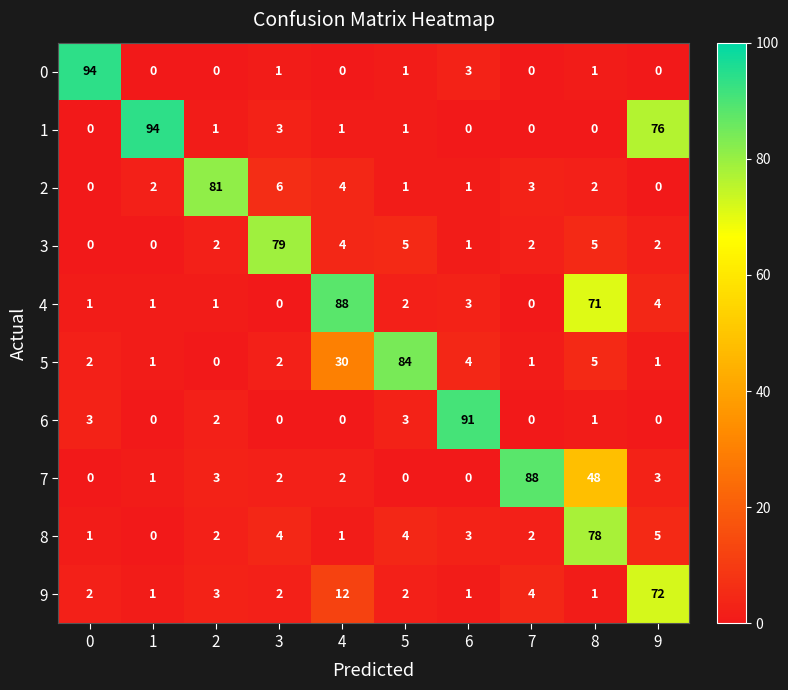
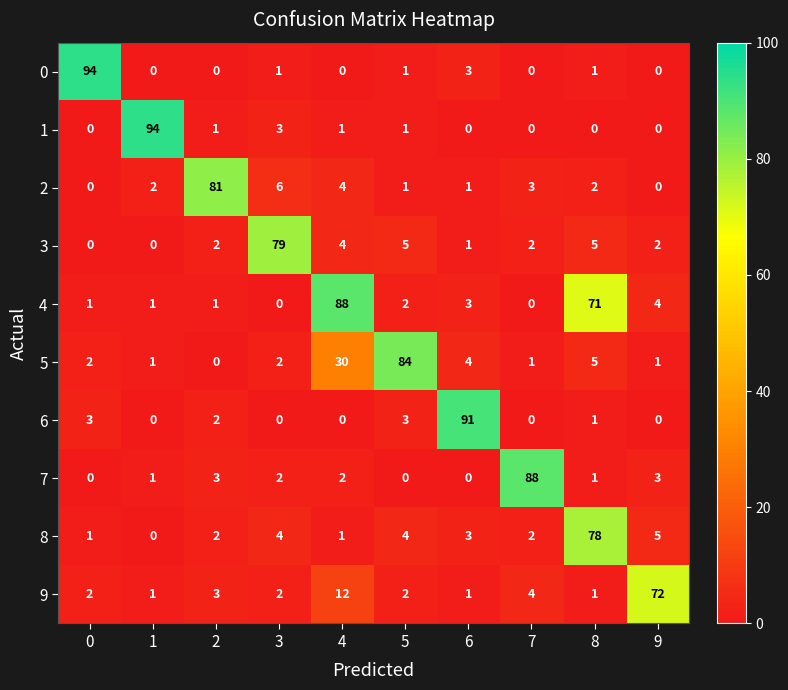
1, 9: 76 -> 0
7, 8: 48 -> 1
